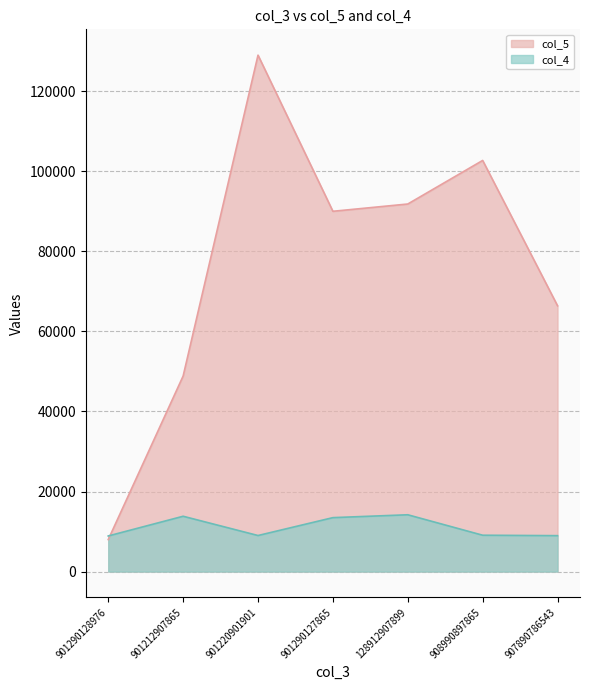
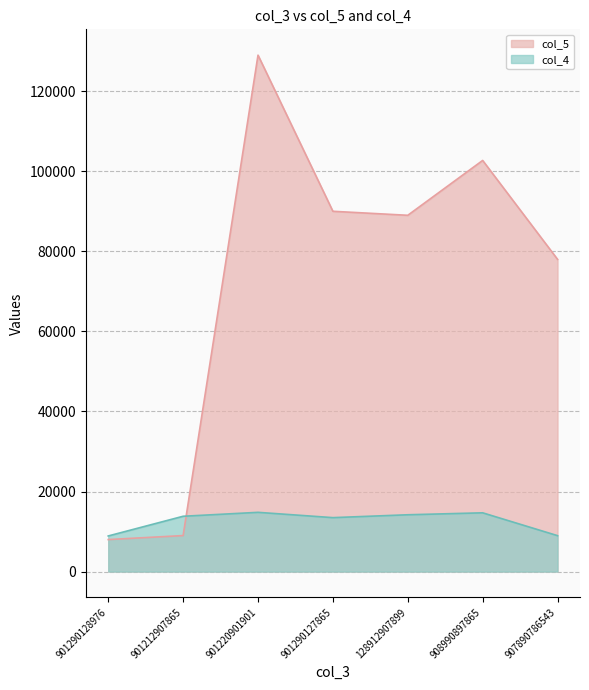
col_5, 901212907865: 49000 -> 9000
col_4, 901220901901: 9000 -> 15000
col_5, 128912907899: 92000 -> 89000
col_4, 908990897865: 9000 -> 15000
col_5, 907890786543: 66000 -> 78000
